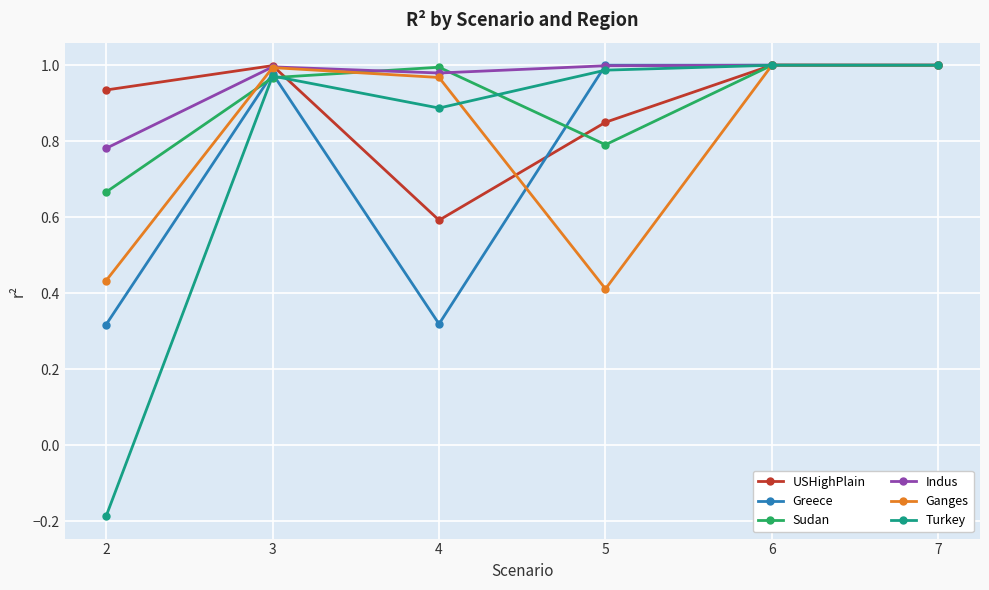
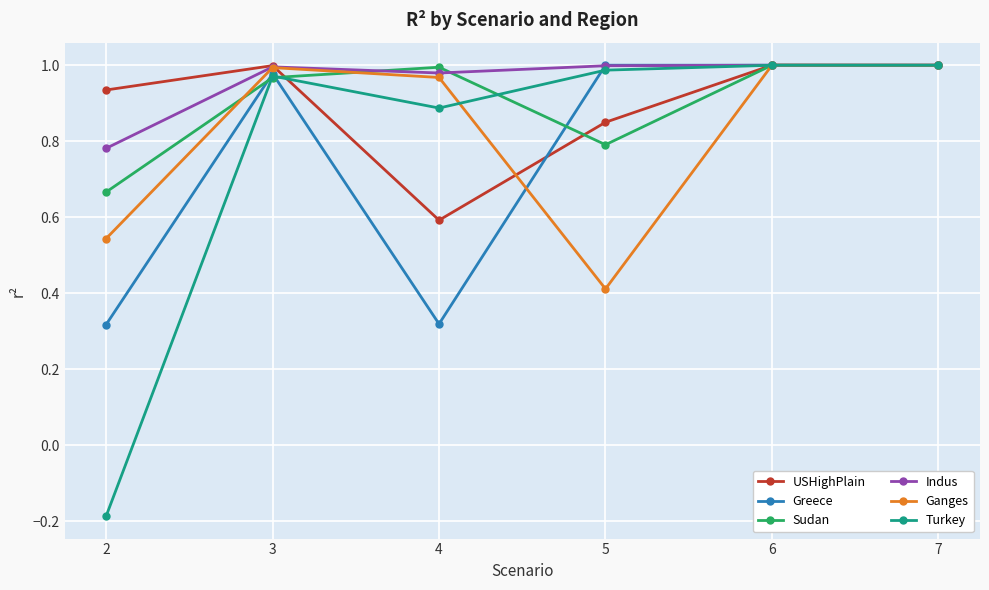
Ganges, 2: 0.43 -> 0.54
